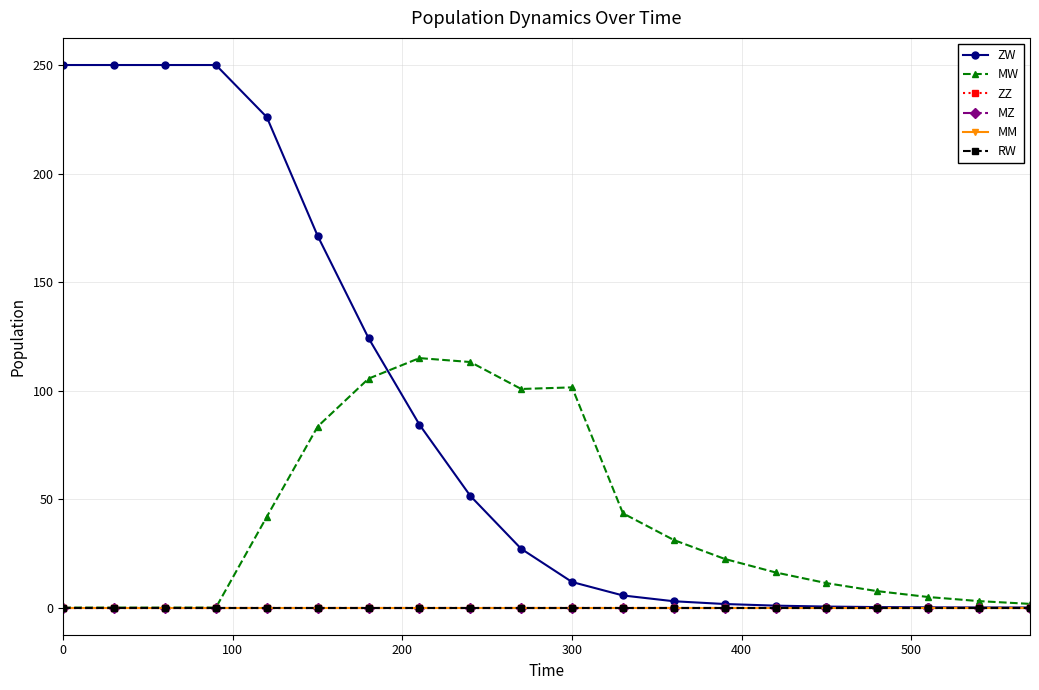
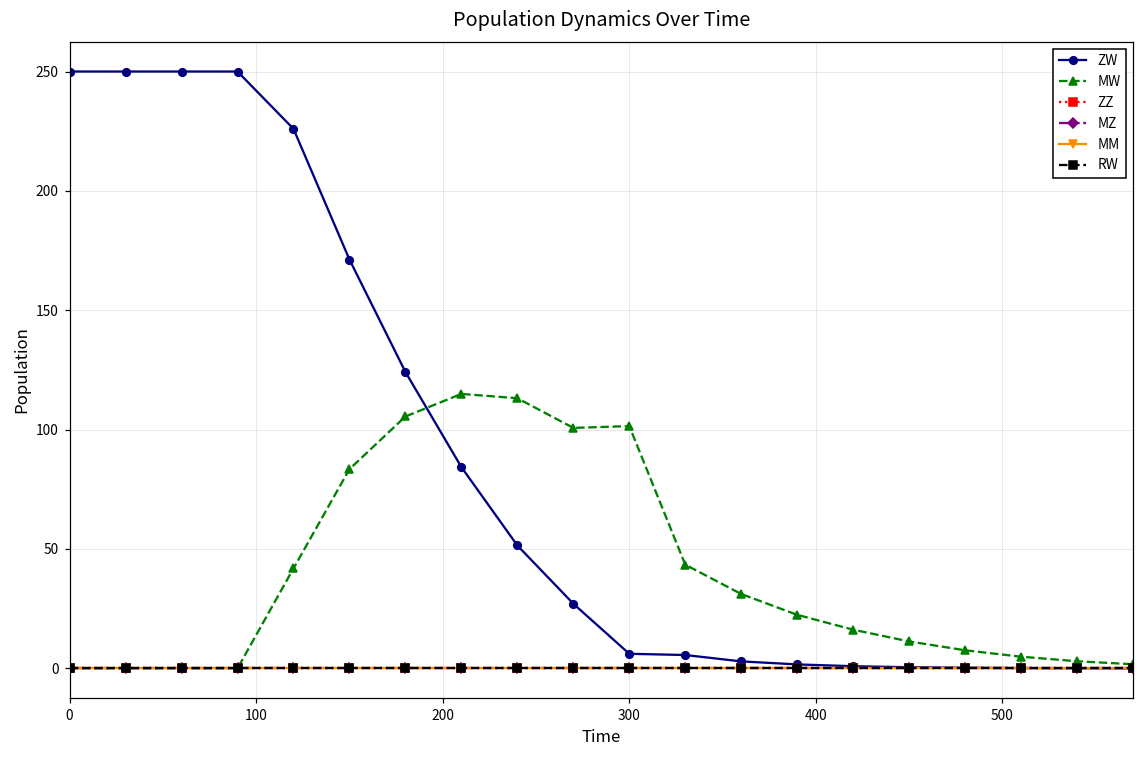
ZW, 300: 12 -> 6
